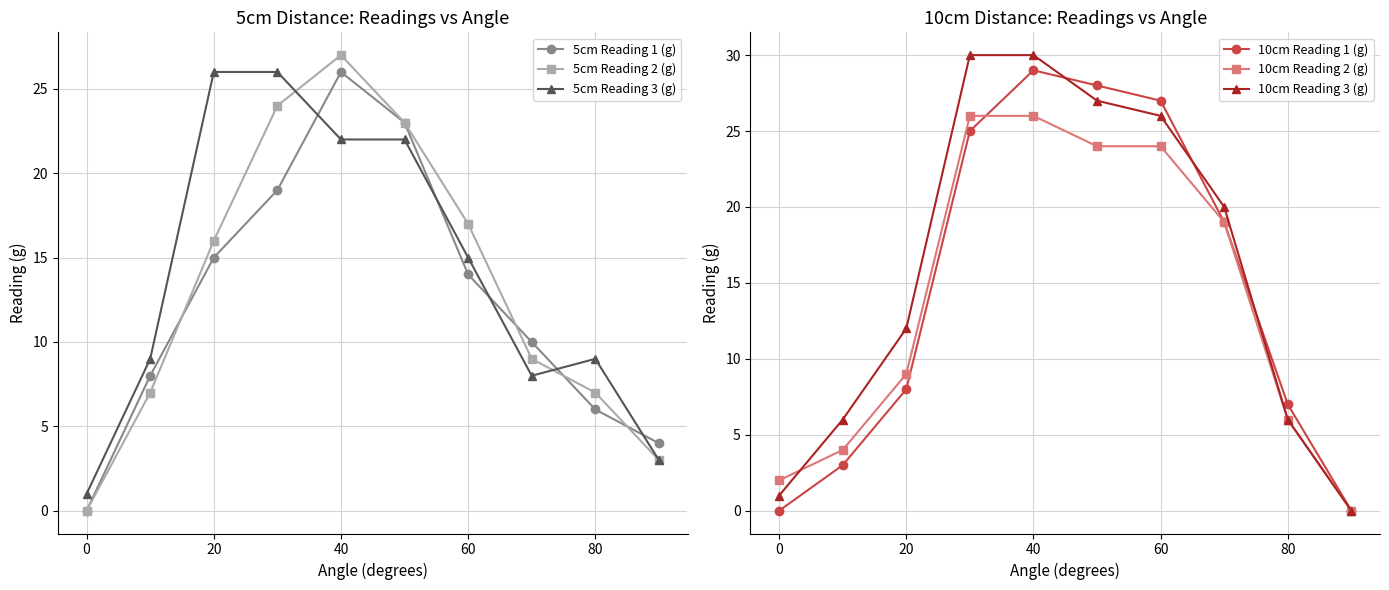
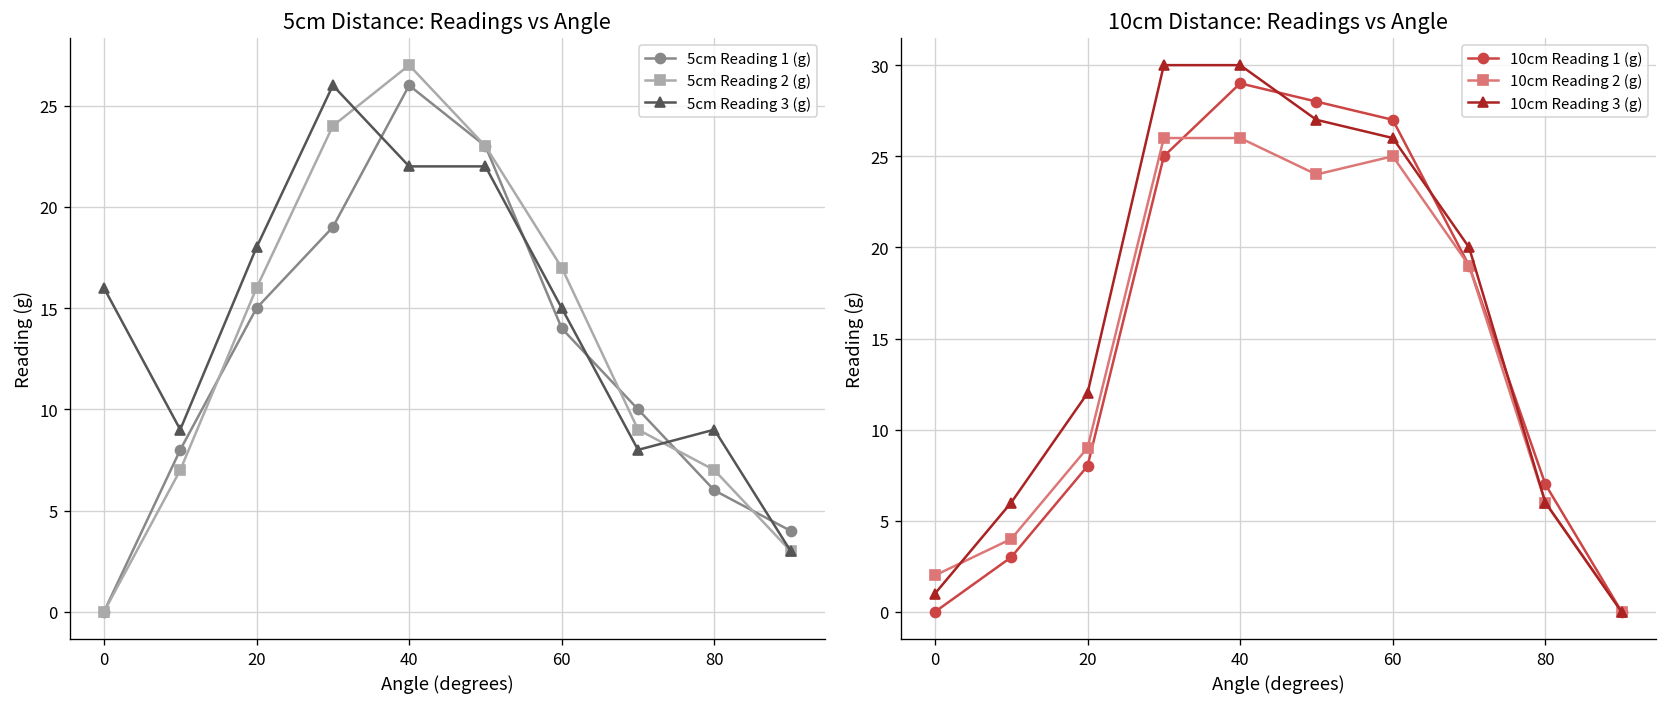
5cm Distance: Readings vs Angle, 5cm Reading 3 (g), 0: 1 -> 16
5cm Distance: Readings vs Angle, 5cm Reading 3 (g), 20: 26 -> 18
10cm Distance: Readings vs Angle, 10cm Reading 2 (g), 60: 24 -> 25
